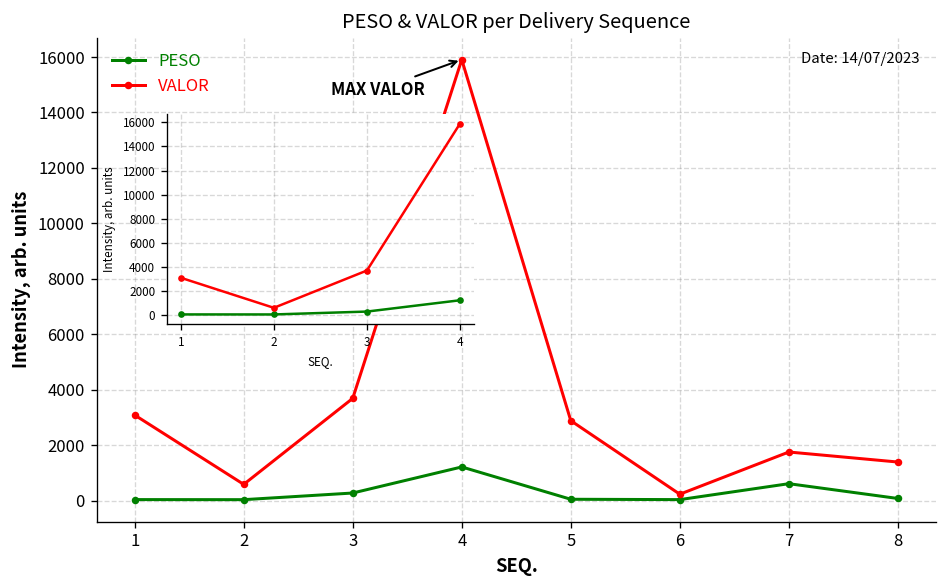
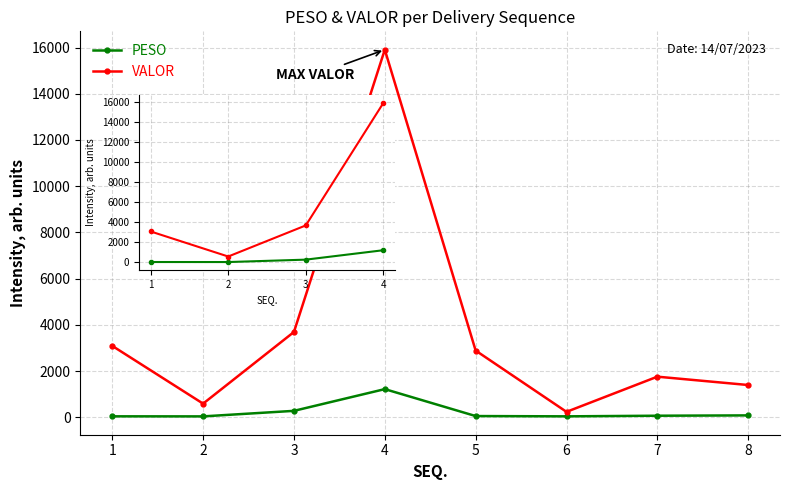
PESO & VALOR per Delivery Sequence, PESO, 7: 600 -> 100
